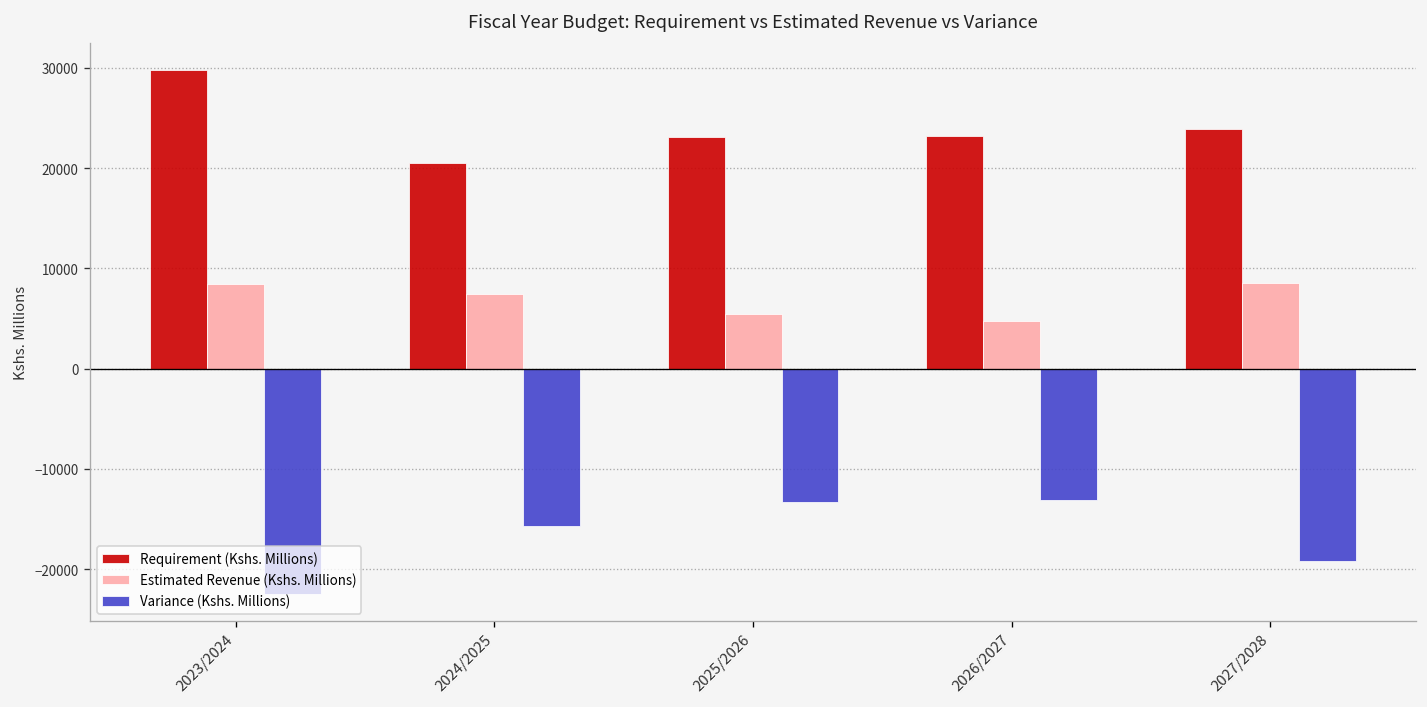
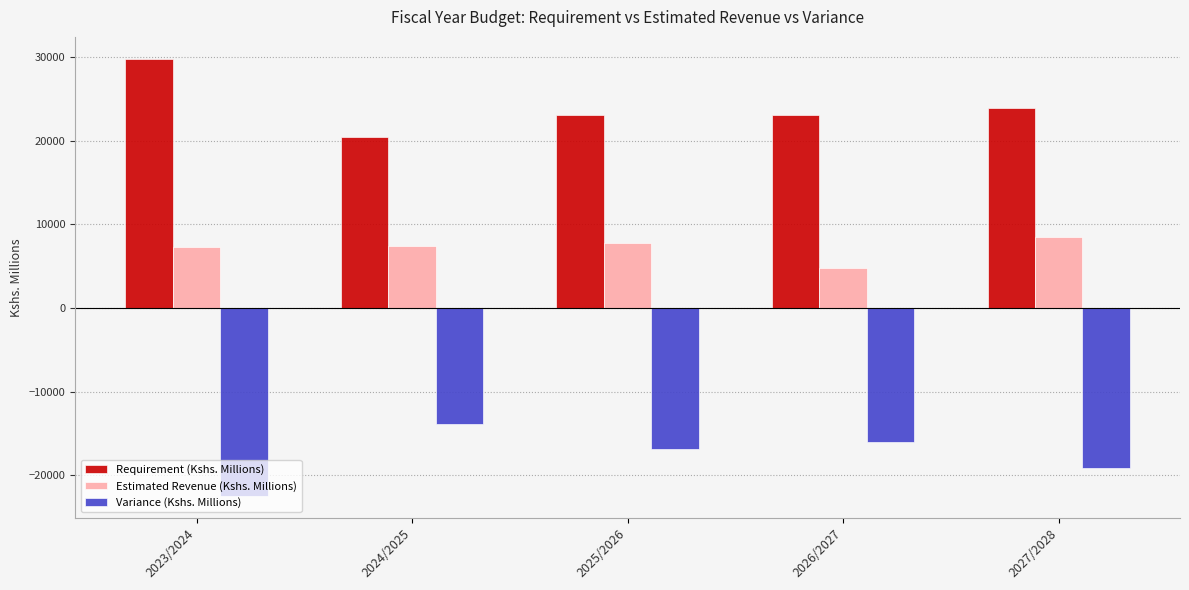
Estimated Revenue (Kshs. Millions), 2023/2024: 8000 -> 7000
Variance (Kshs. Millions), 2024/2025: -16000 -> -14000
Estimated Revenue (Kshs. Millions), 2025/2026: 5000 -> 8000
Variance (Kshs. Millions), 2025/2026: -13000 -> -17000
Variance (Kshs. Millions), 2026/2027: -13000 -> -16000
